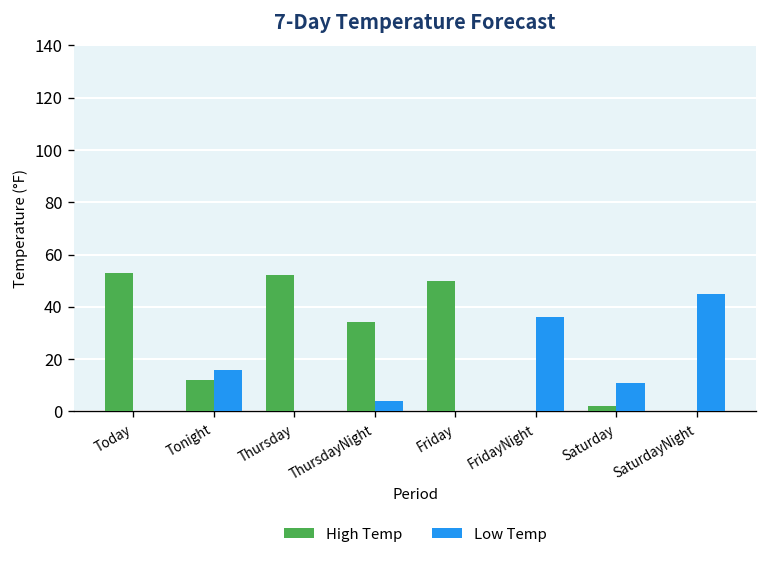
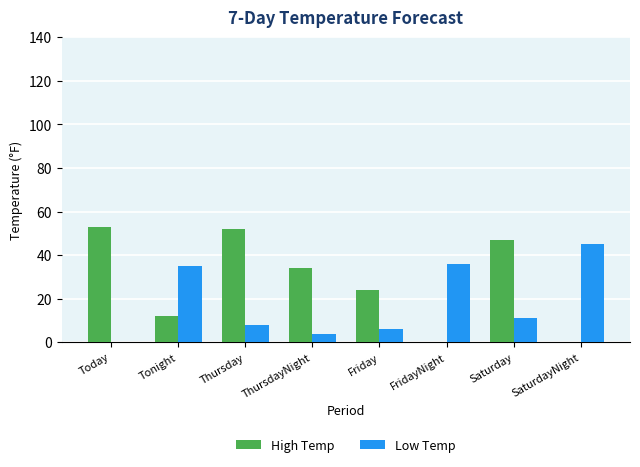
Low Temp, Tonight: 16 -> 35
Low Temp, Thursday: 0 -> 8
High Temp, Friday: 50 -> 24
Low Temp, Friday: 0 -> 6
High Temp, Saturday: 2 -> 47
